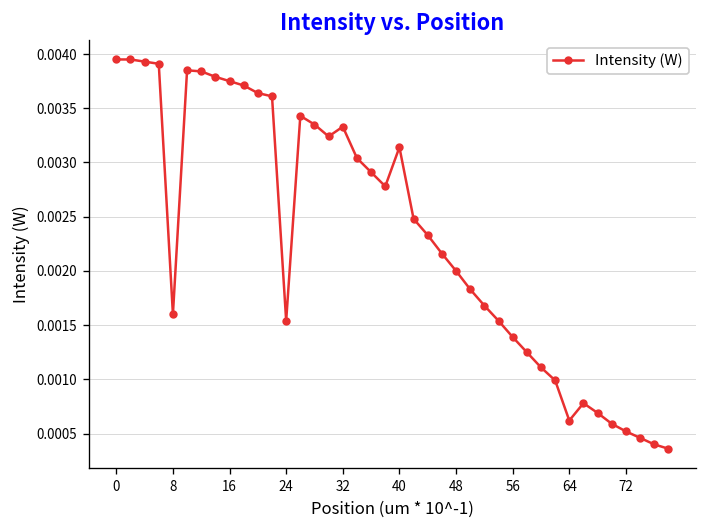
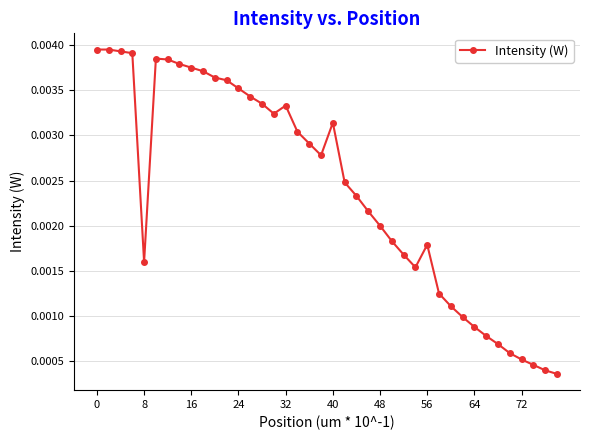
24: 0.0015 -> 0.0035
56: 0.0014 -> 0.0018
64: 0.0006 -> 0.0009
